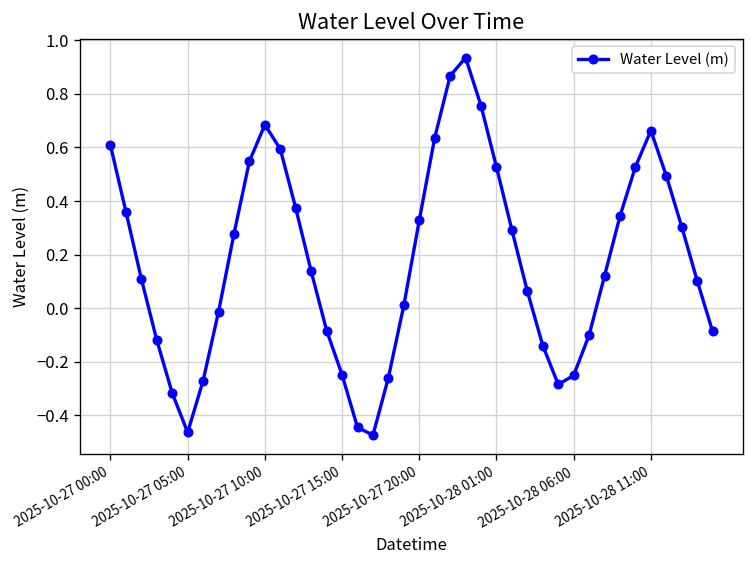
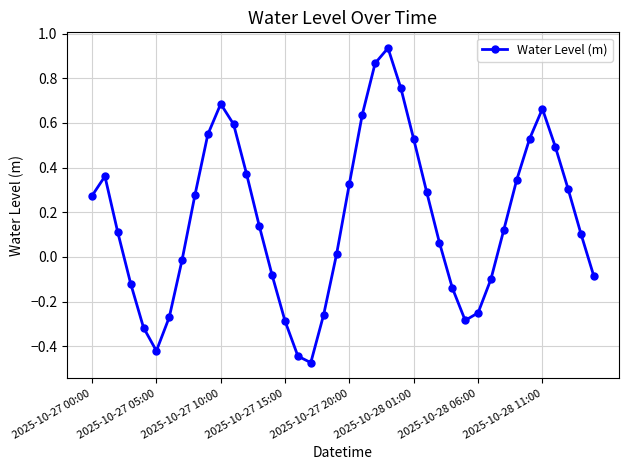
2025-10-27 00:00: 0.61 -> 0.27
2025-10-27 05:00: -0.46 -> -0.42
2025-10-27 15:00: -0.25 -> -0.29
